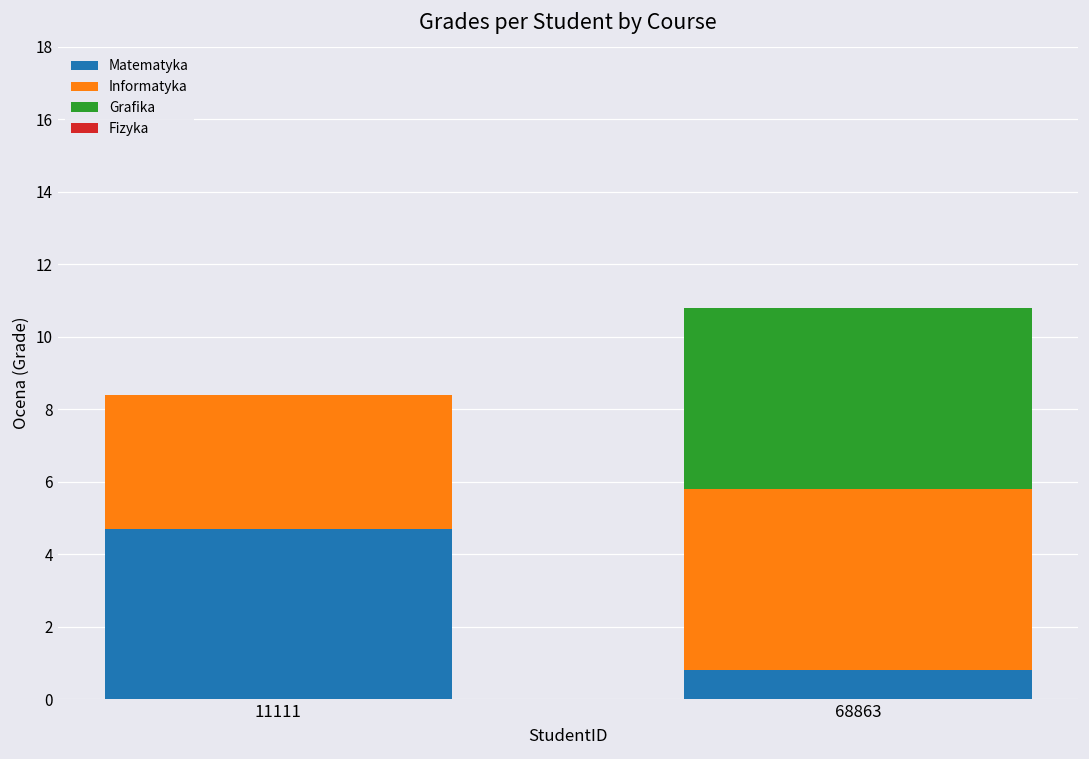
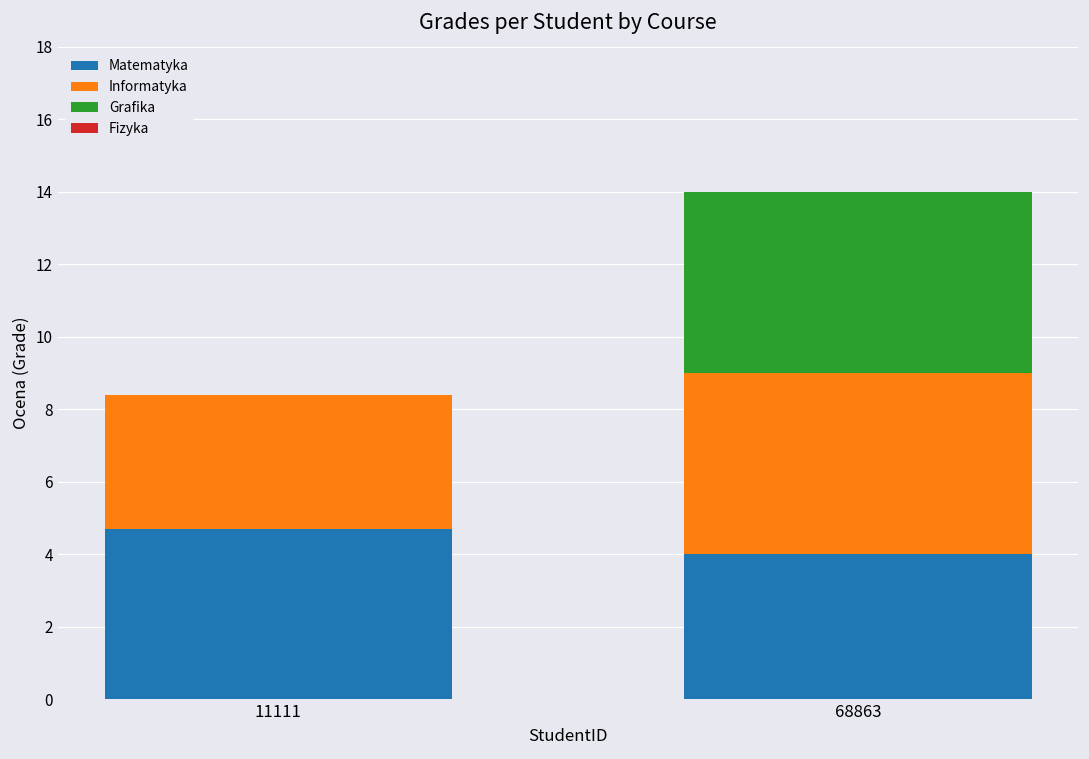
Matematyka, 68863: 0.8 -> 4.0
